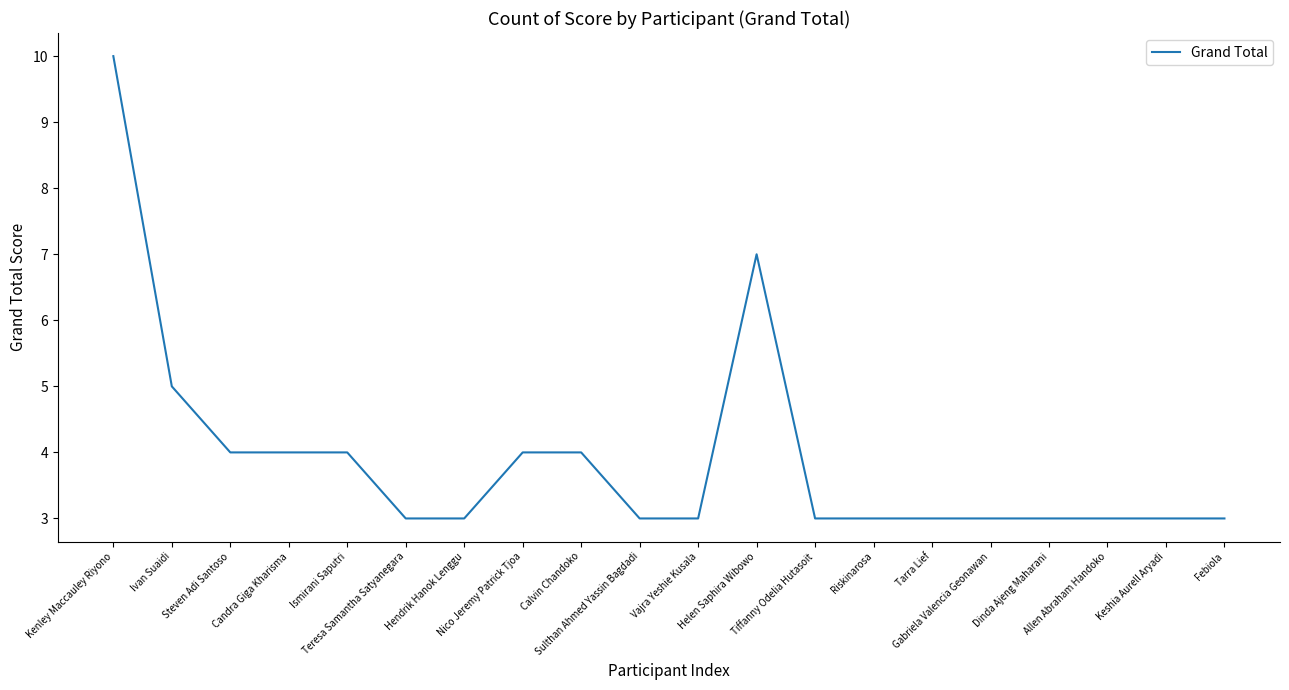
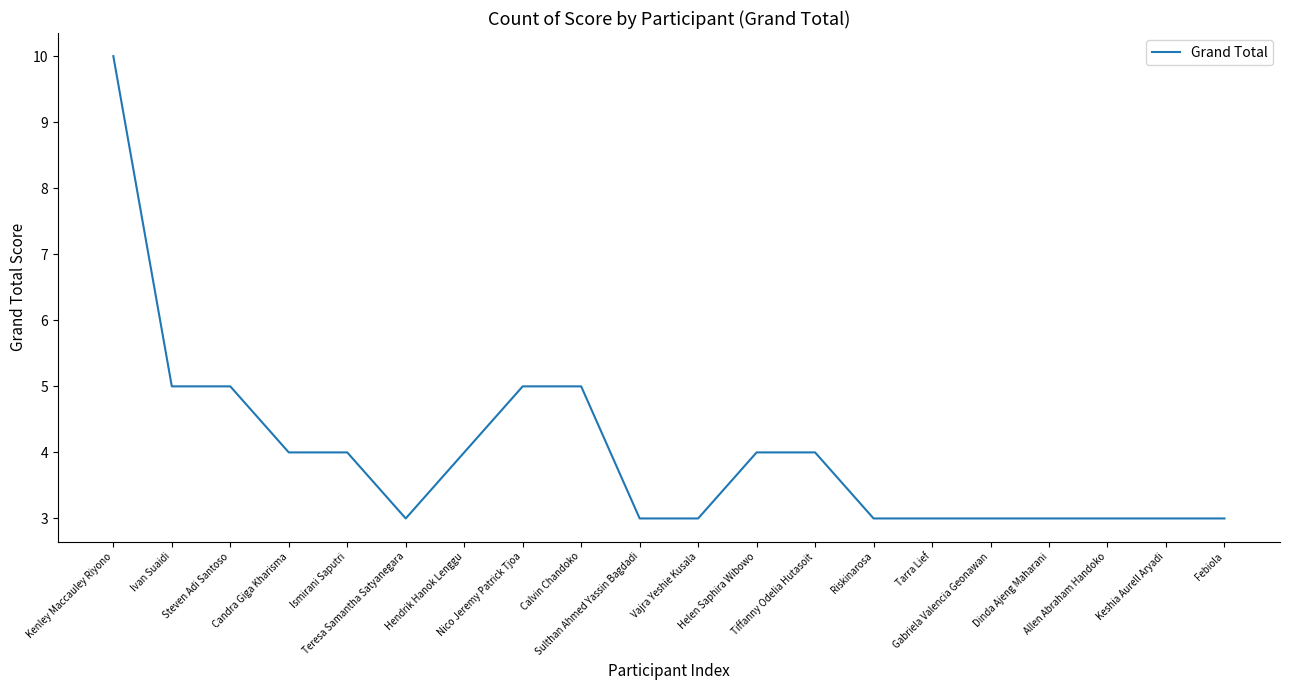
Steven Adi Santoso: 4 -> 5
Hendrik Hanok Lenggu: 3 -> 4
Nico Jeremy Patrick Tjoa: 4 -> 5
Calvin Chandoko: 4 -> 5
Helen Saphira Wibowo: 7 -> 4
Tiffanny Odelia Hutasoit: 3 -> 4
